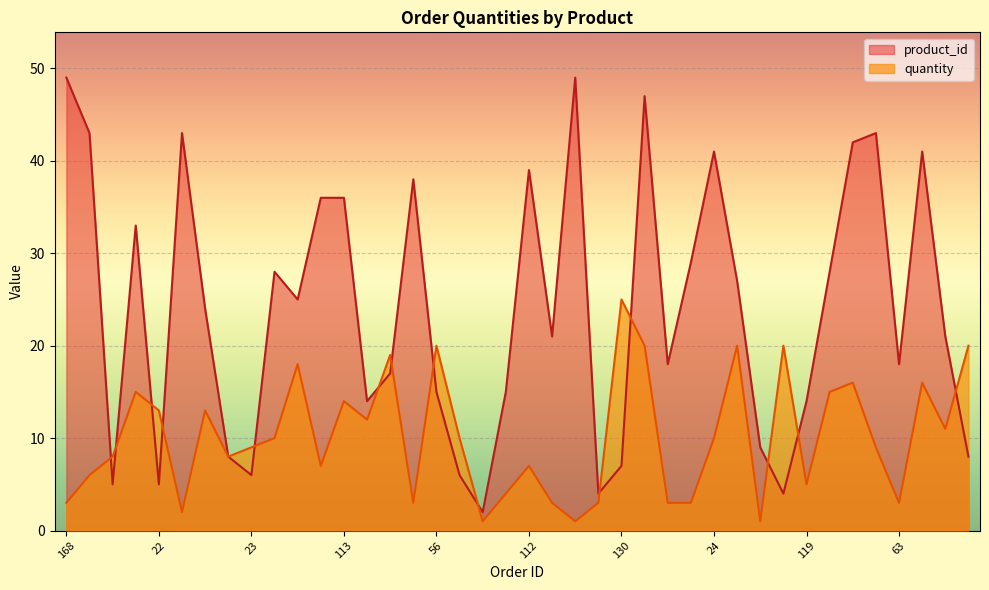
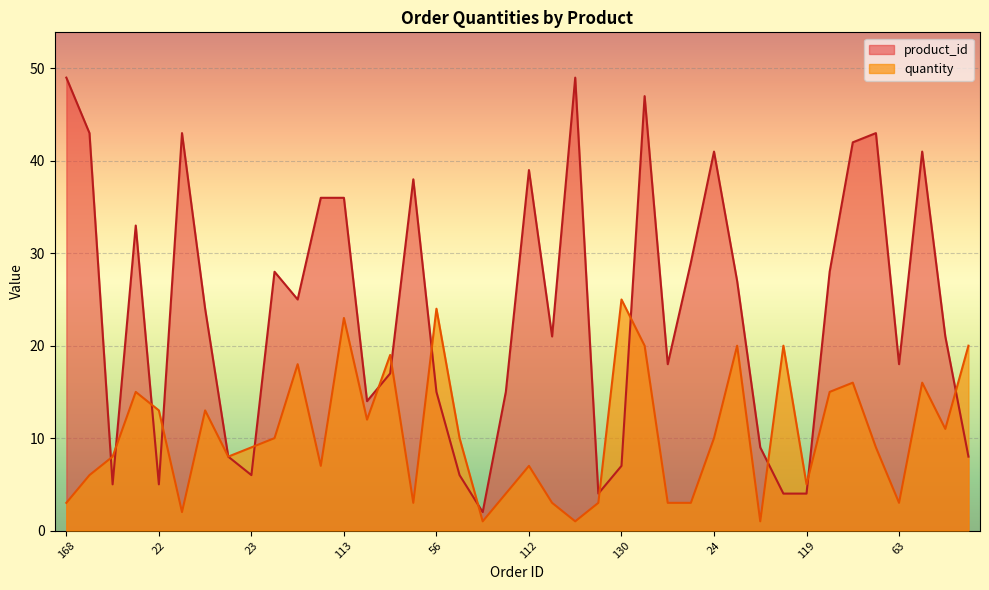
quantity, 113: 14 -> 23
quantity, 56: 20 -> 24
product_id, 119: 14 -> 4
